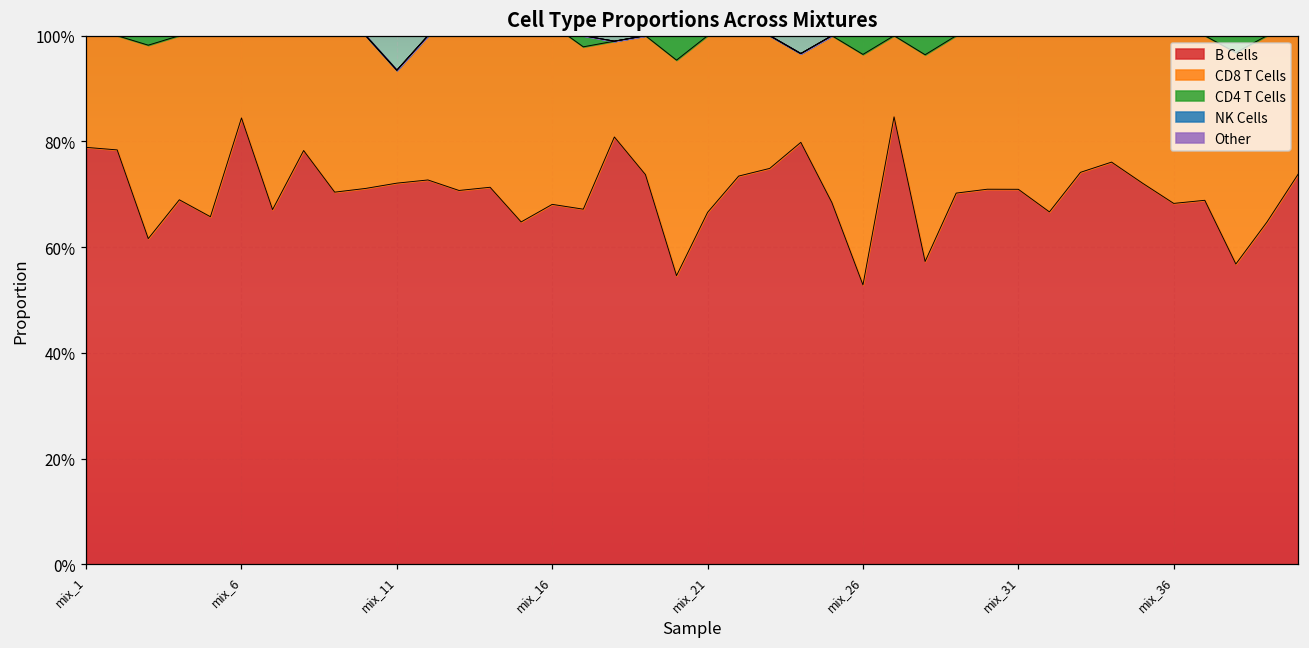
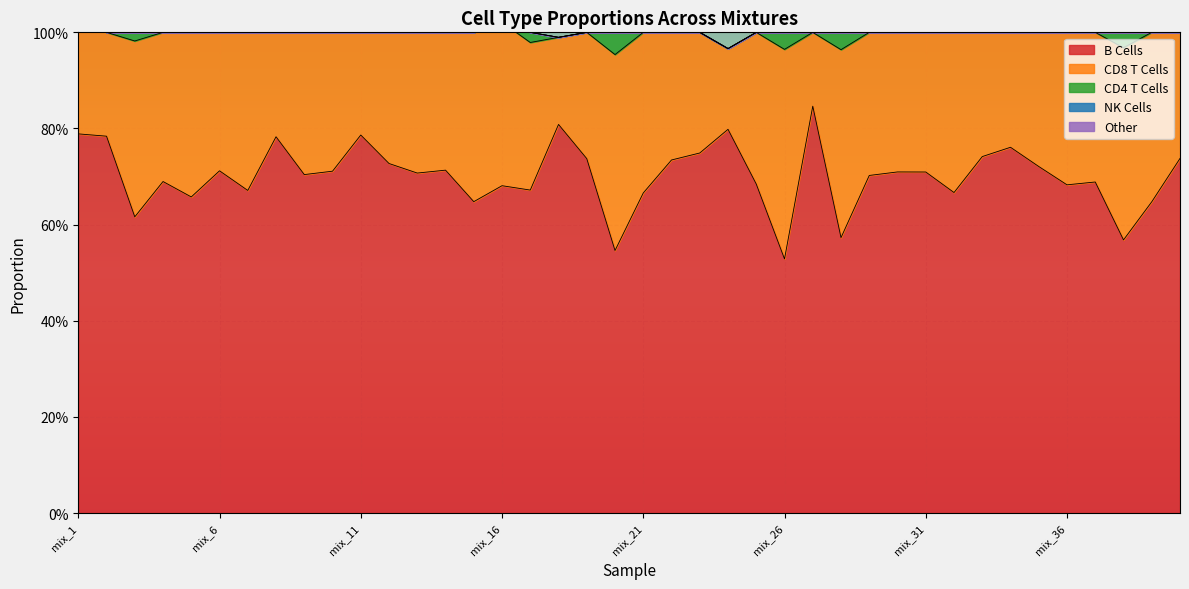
B Cells, mix_6: 84% -> 71%
B Cells, mix_11: 72% -> 79%
